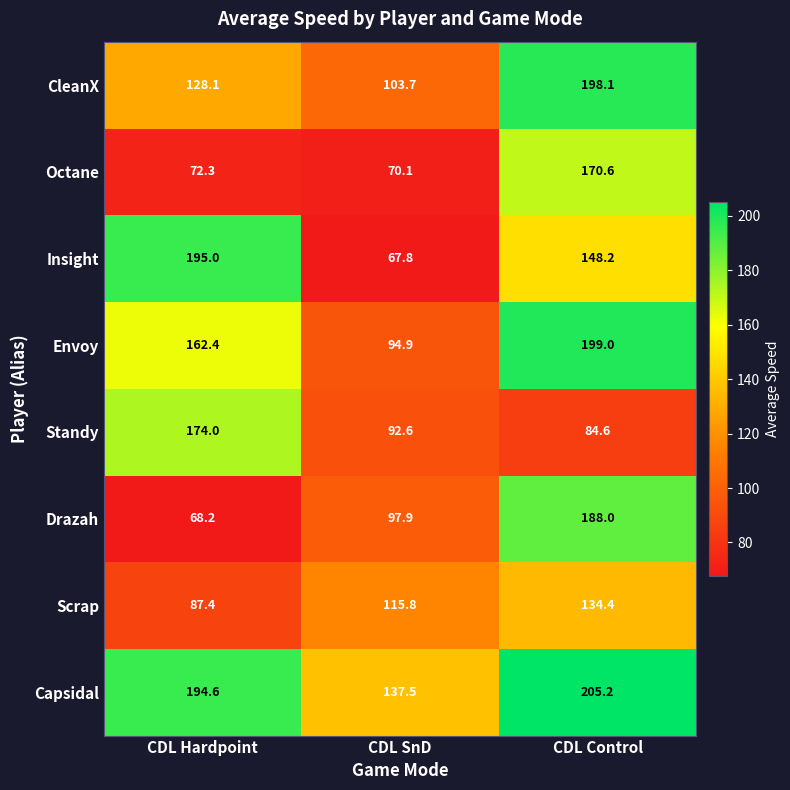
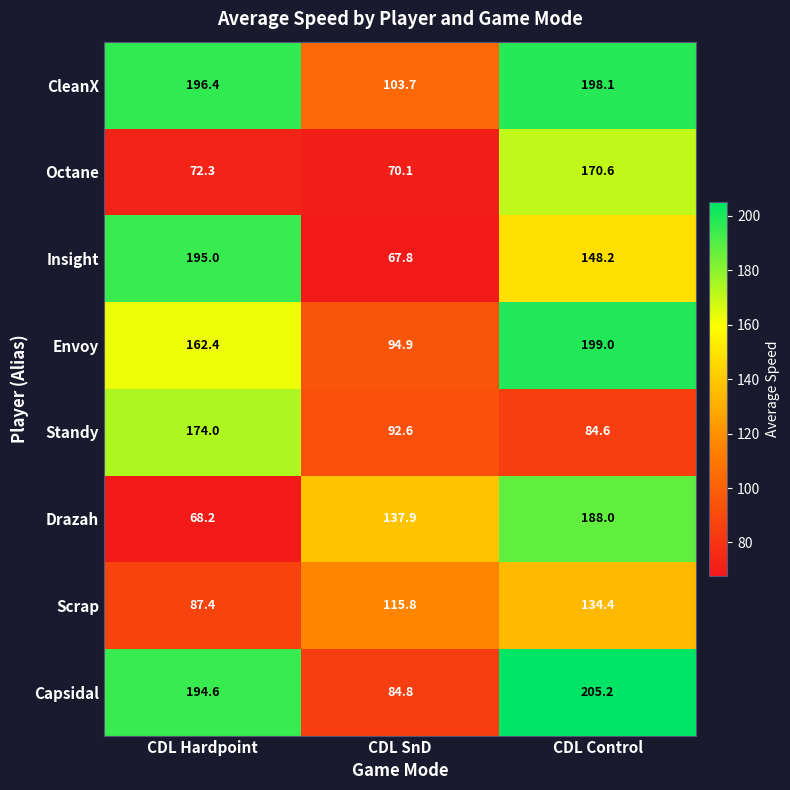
CleanX, CDL Hardpoint: 128.1 -> 196.4
Drazah, CDL SnD: 97.9 -> 137.9
Capsidal, CDL SnD: 137.5 -> 84.8
